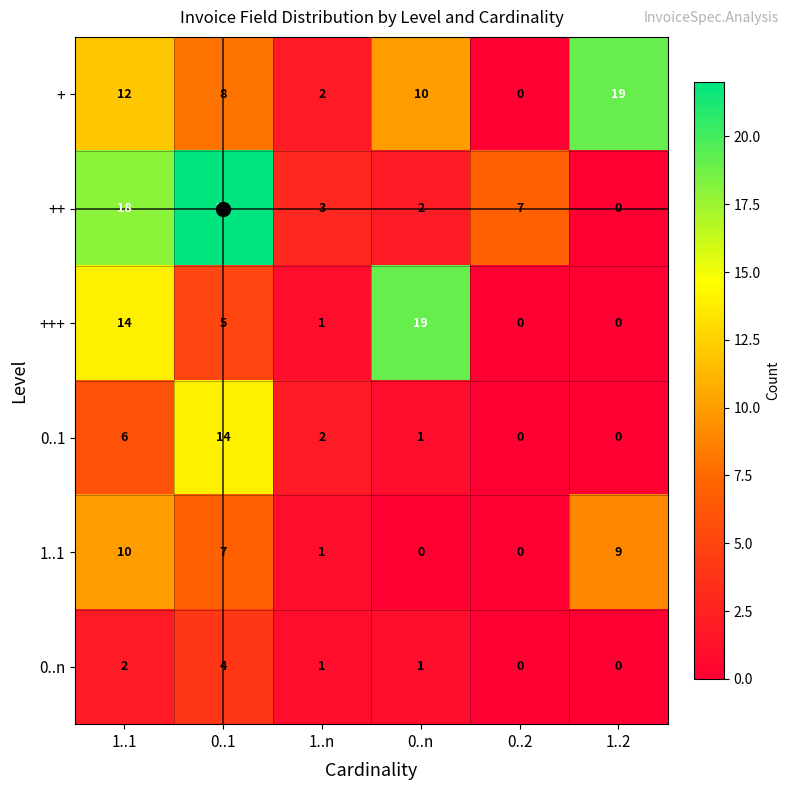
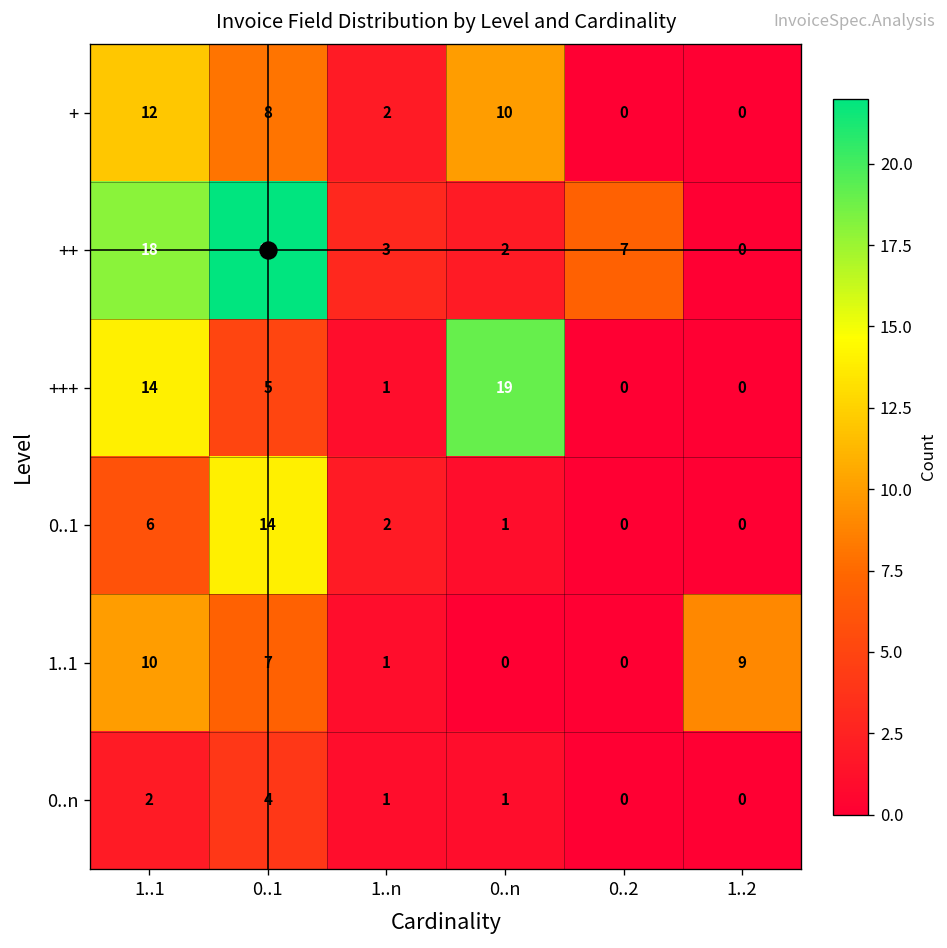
+, 1..2: 19 -> 0
